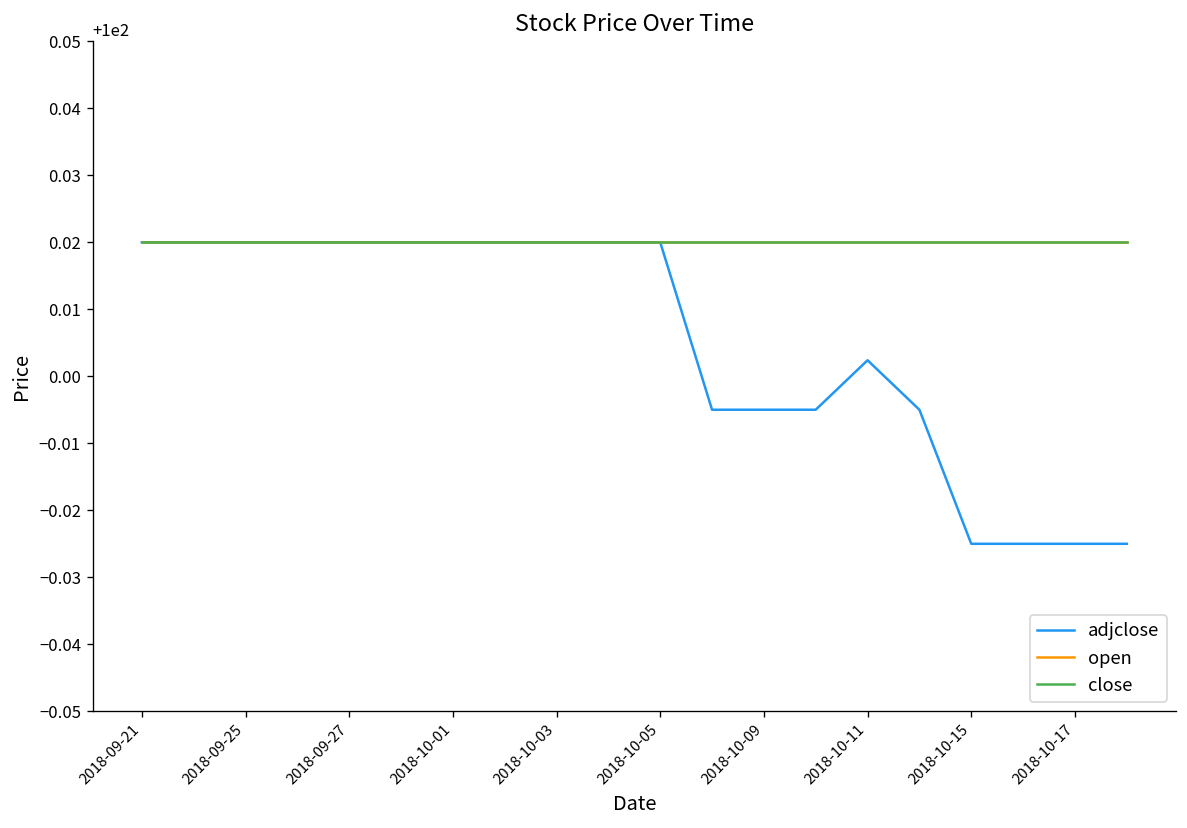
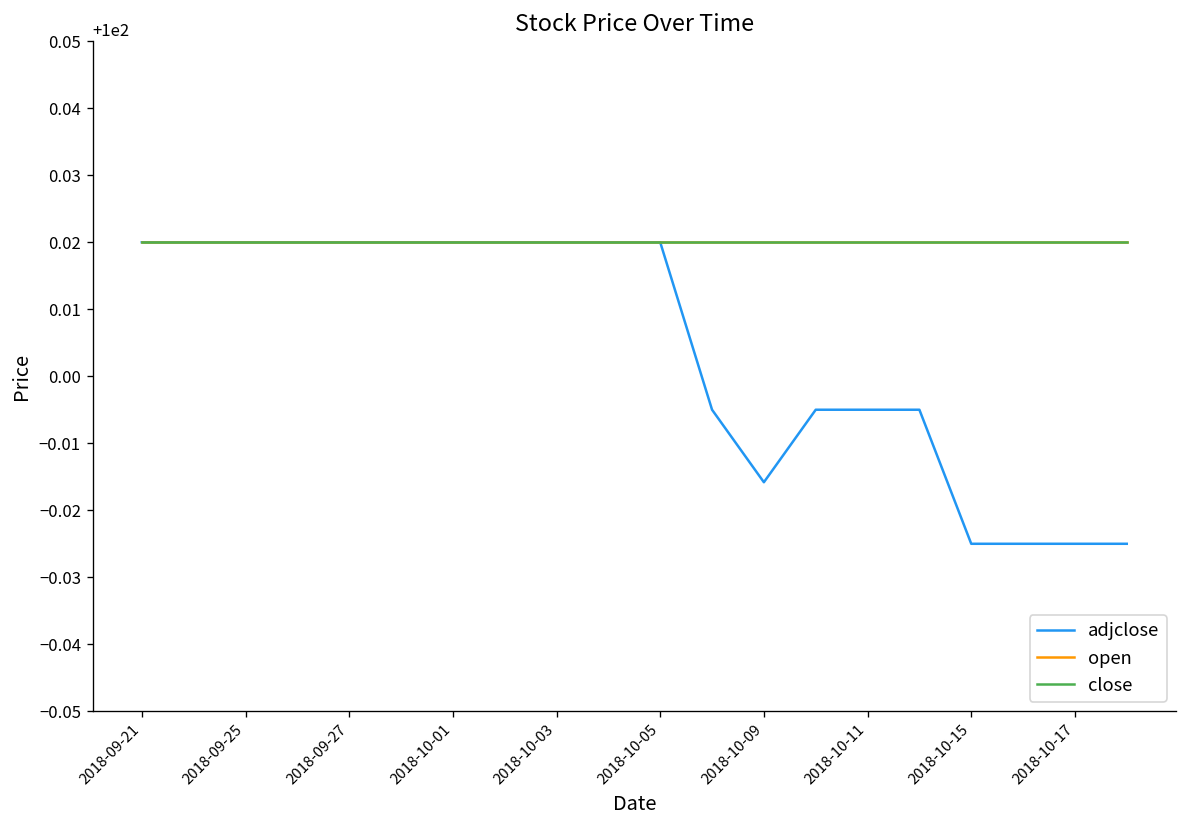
adjclose, 2018-10-09: 99.995 -> 99.984
adjclose, 2018-10-11: 100.002 -> 99.995
